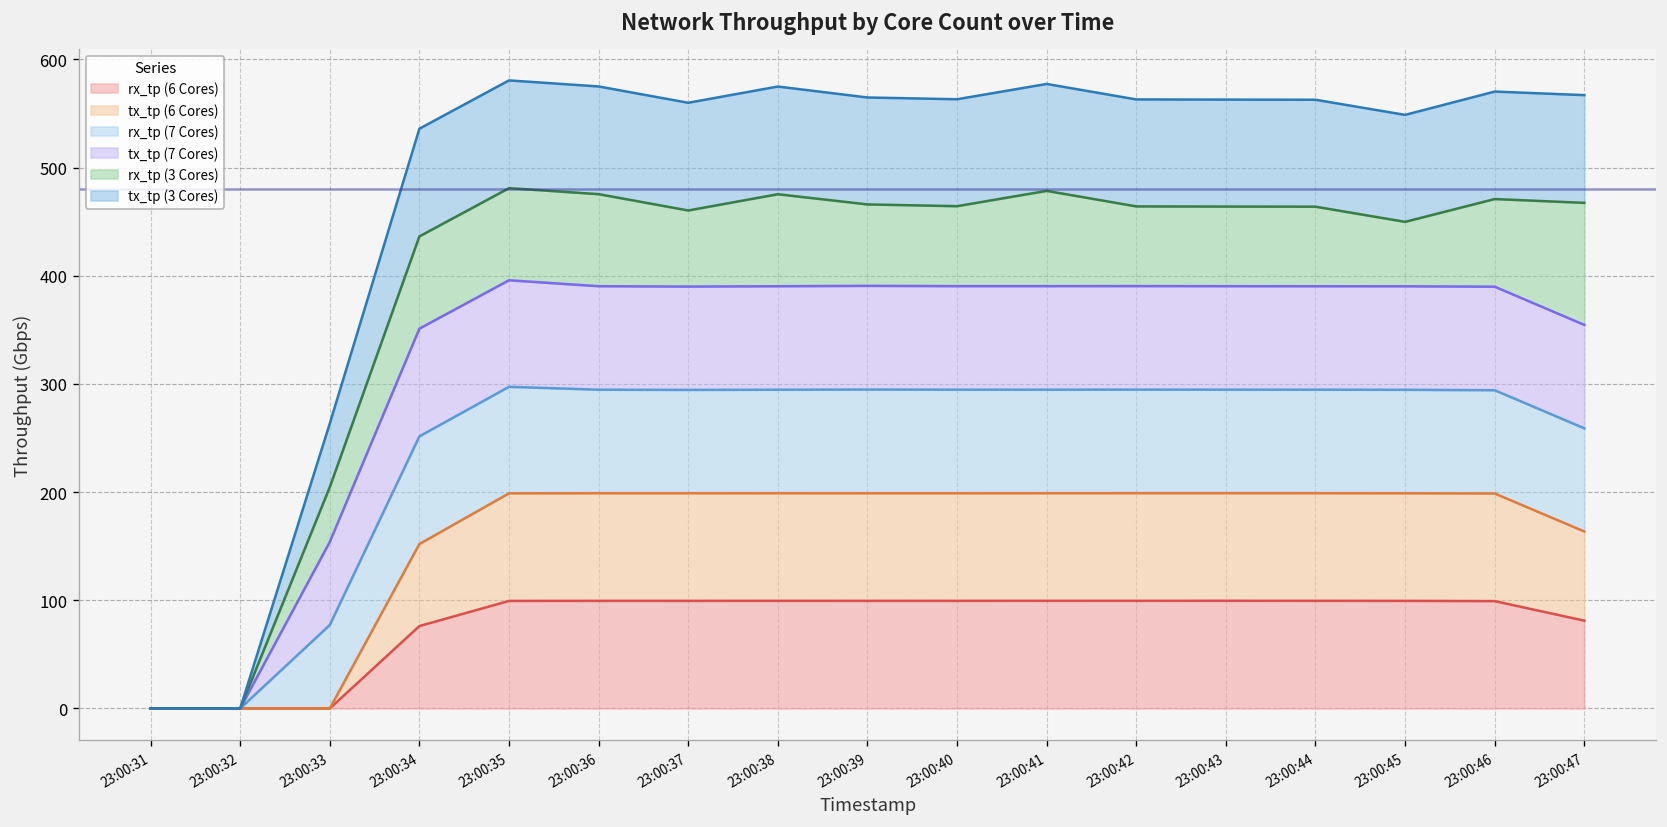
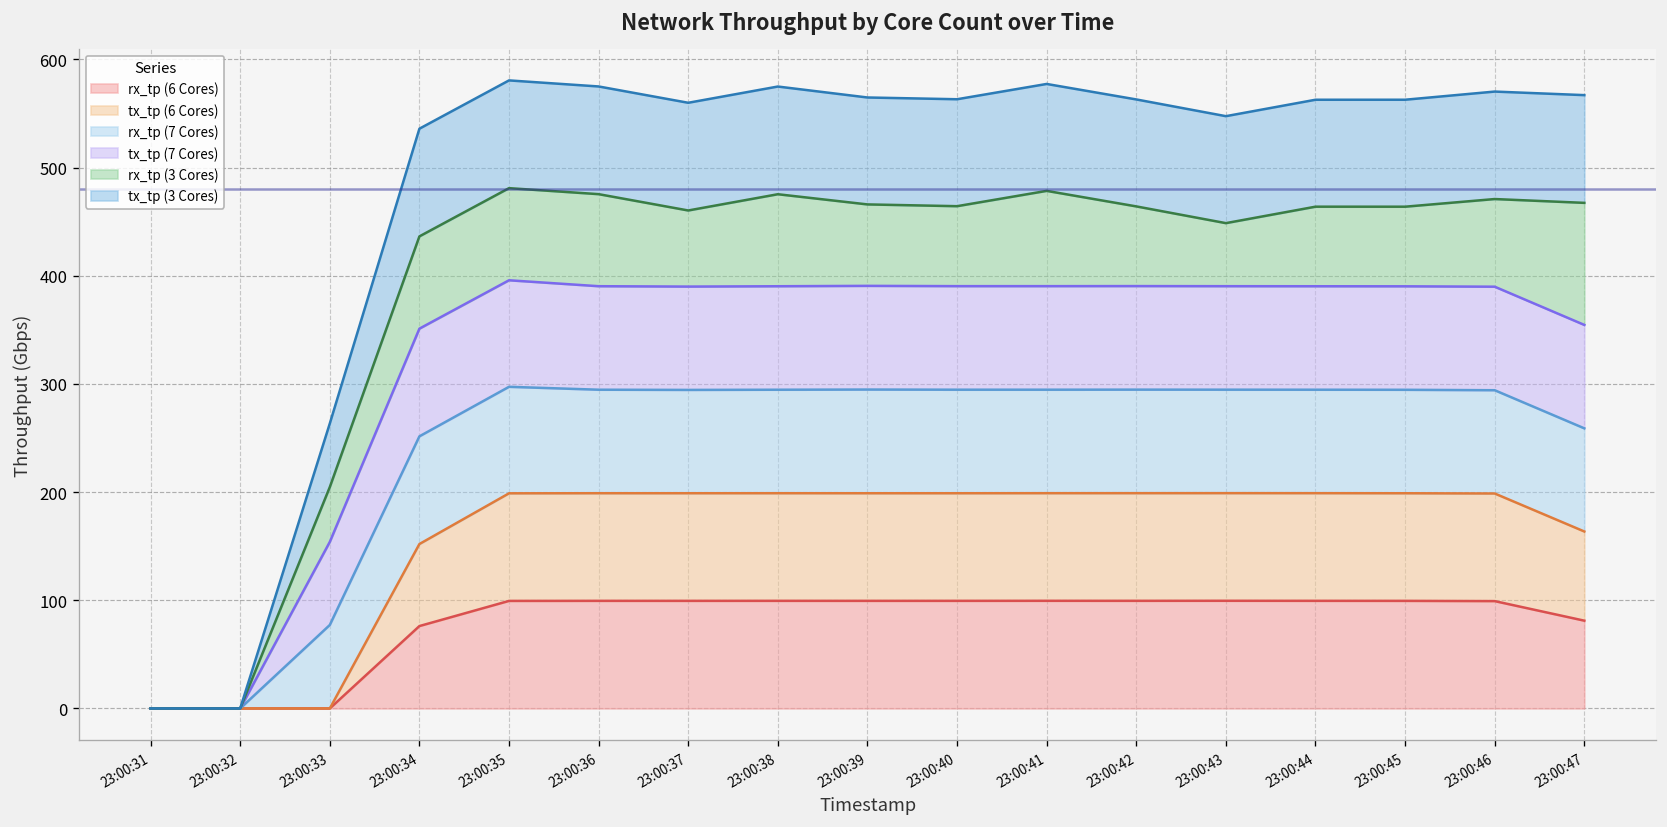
rx_tp (3 Cores), 23:00:43: 70 -> 60
rx_tp (3 Cores), 23:00:45: 60 -> 70
